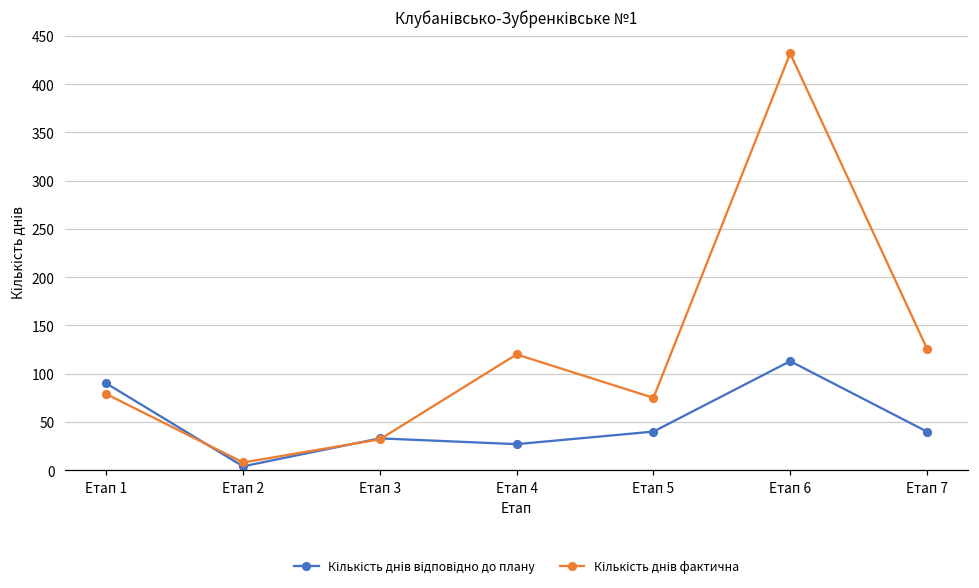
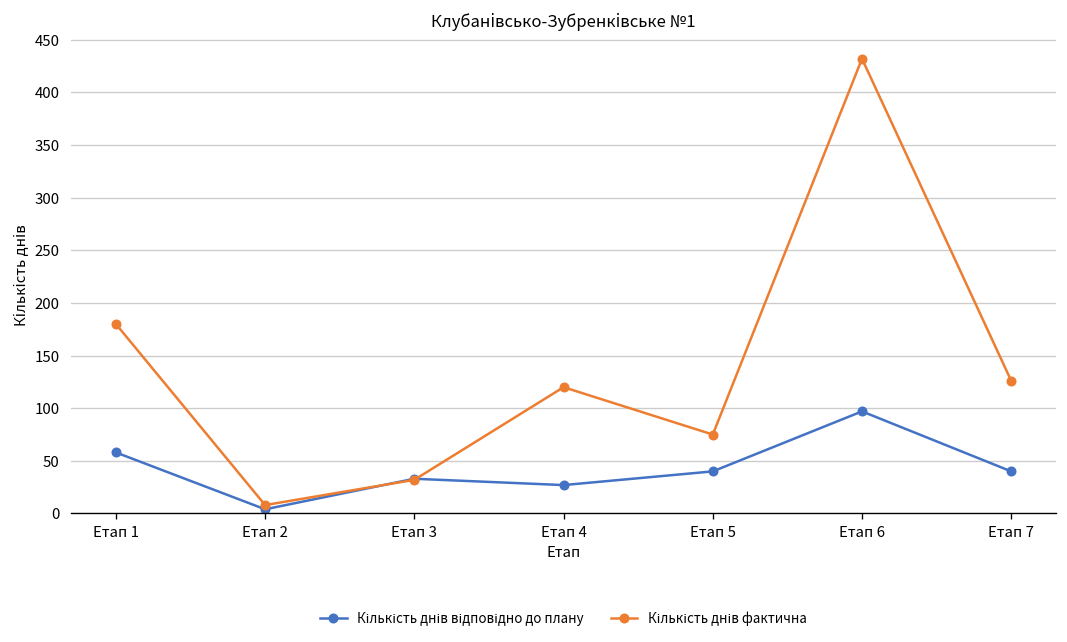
Кількість днів відповідно до плану, Етап 1: 90 -> 60
Кількість днів фактична, Етап 1: 80 -> 180
Кількість днів відповідно до плану, Етап 6: 110 -> 100
